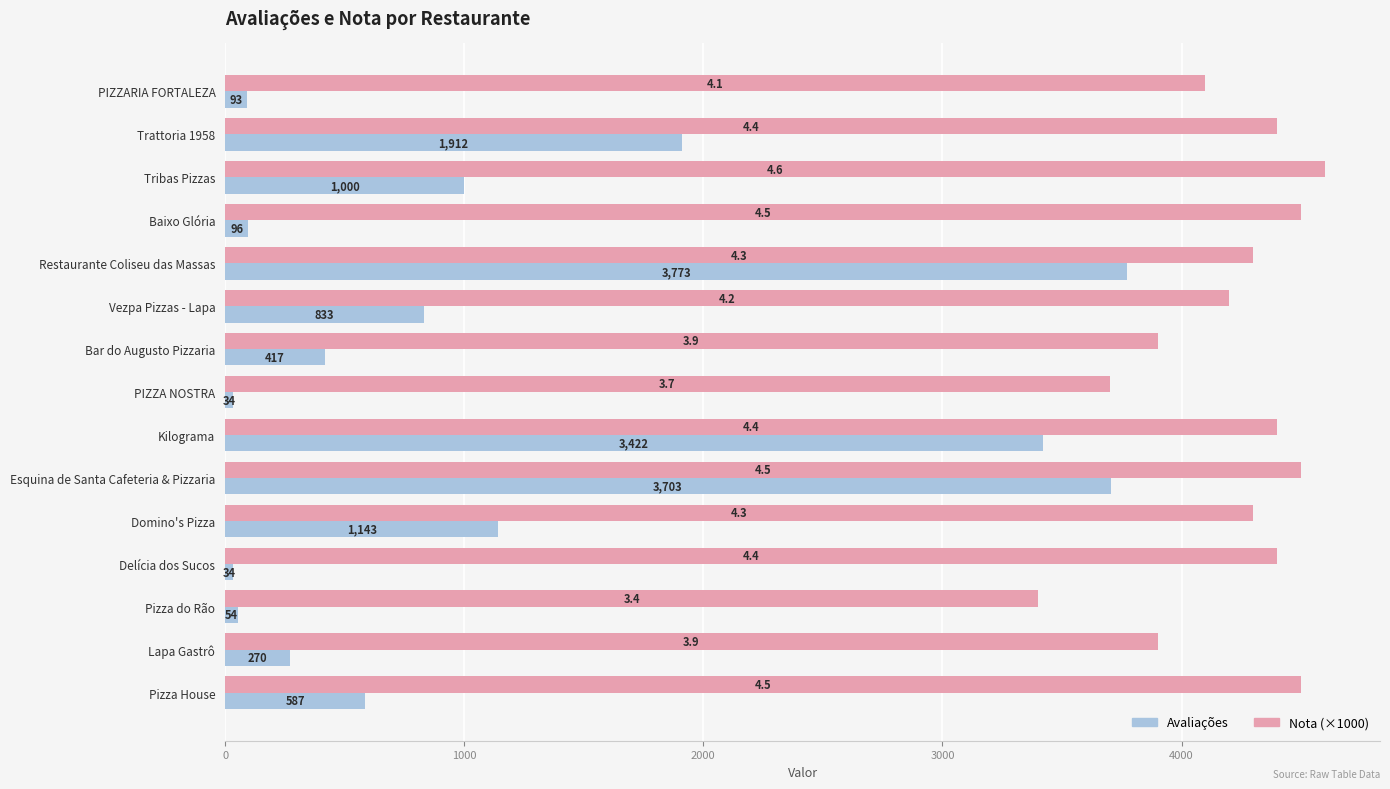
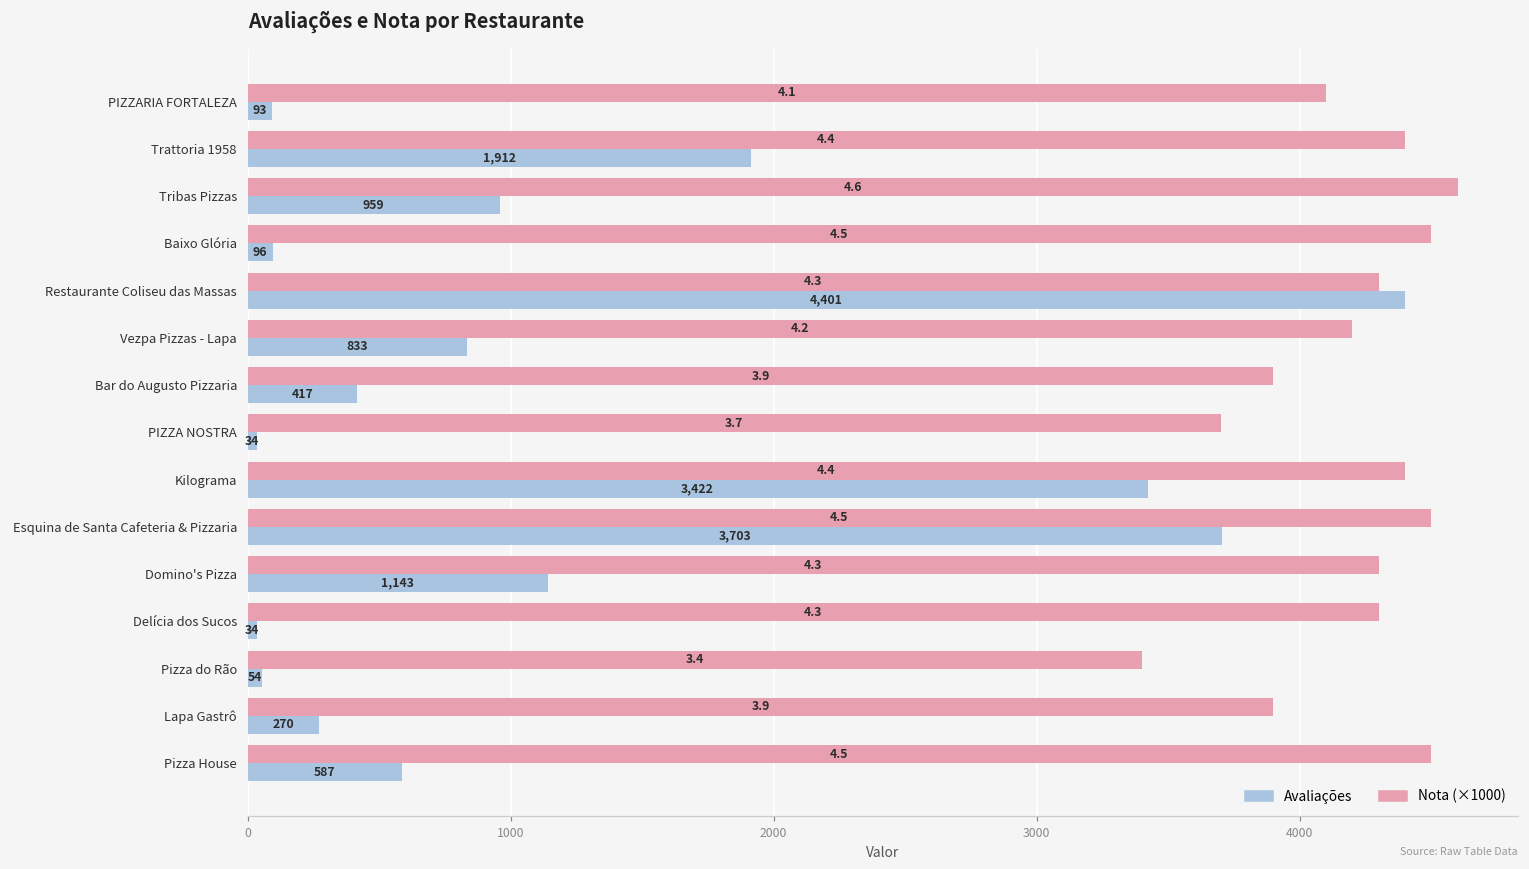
Avaliações, Tribas Pizzas: 1,000 -> 959
Avaliações, Restaurante Coliseu das Massas: 3,773 -> 4,401
Nota (×1000), Delícia dos Sucos: 4.4 -> 4.3
